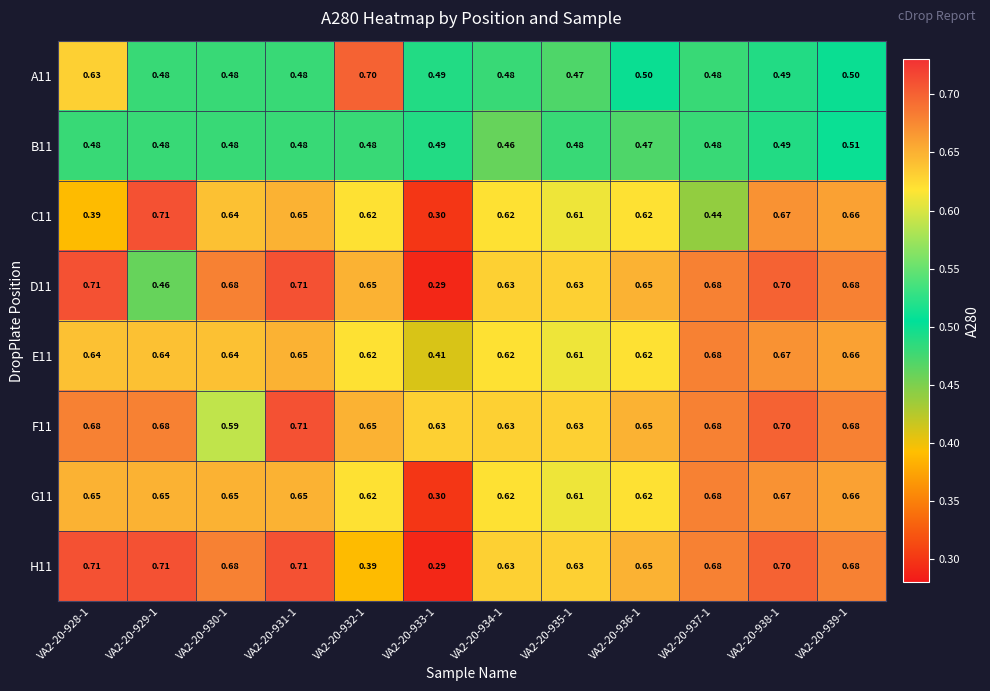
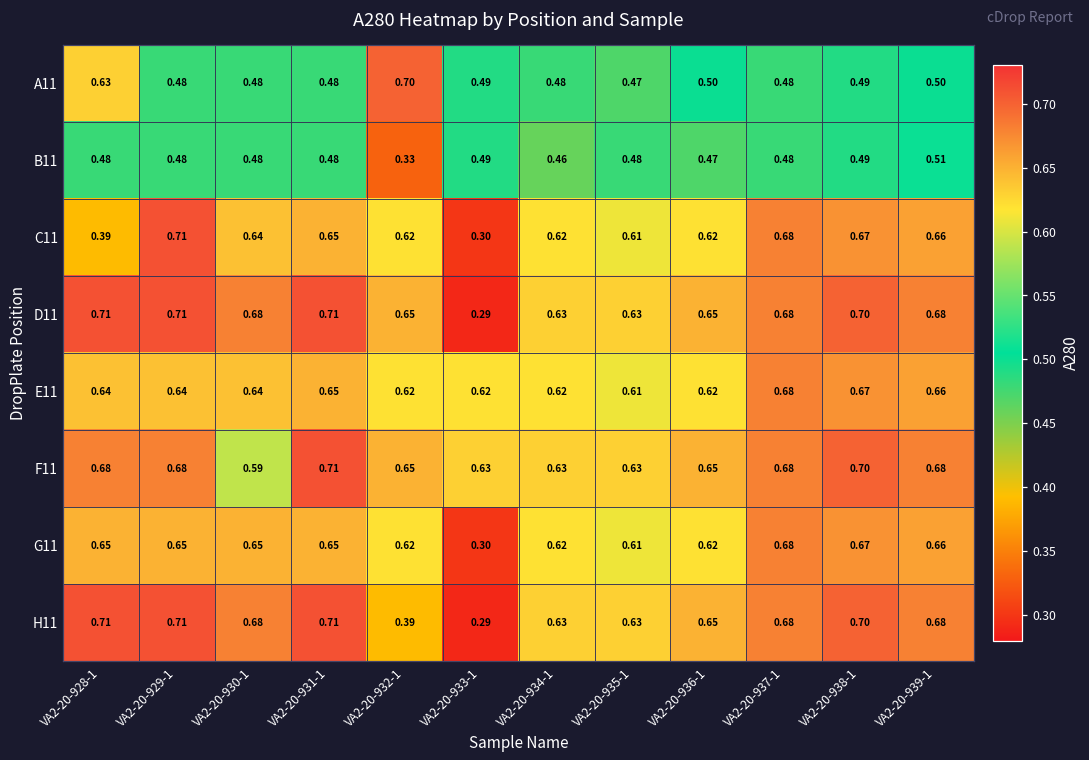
B11, VA2-20-932-1: 0.48 -> 0.33
C11, VA2-20-937-1: 0.44 -> 0.68
D11, VA2-20-929-1: 0.46 -> 0.71
E11, VA2-20-933-1: 0.41 -> 0.62
